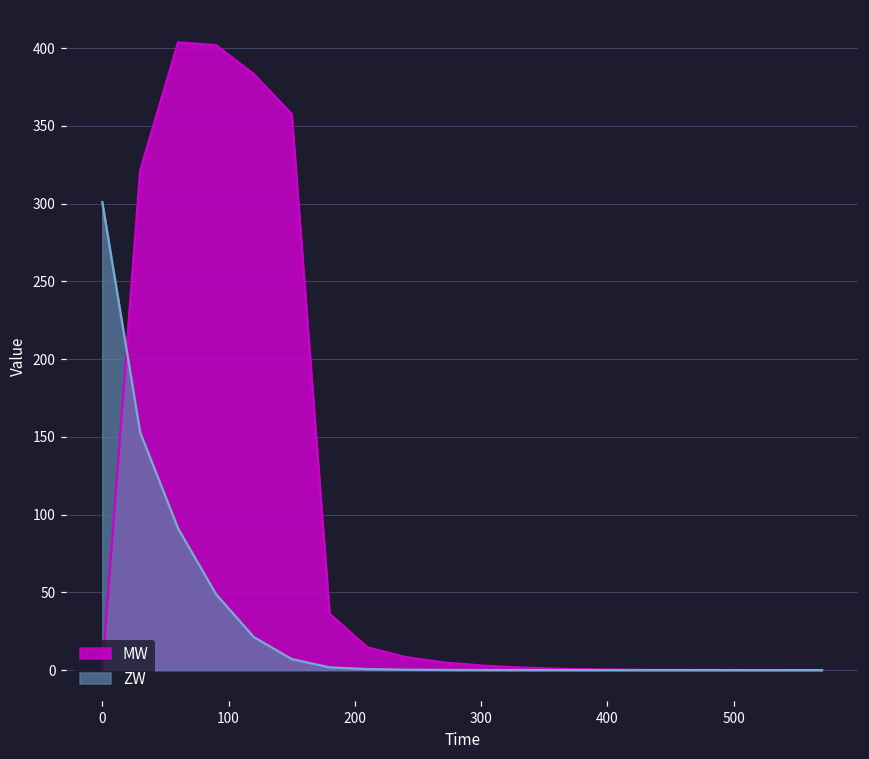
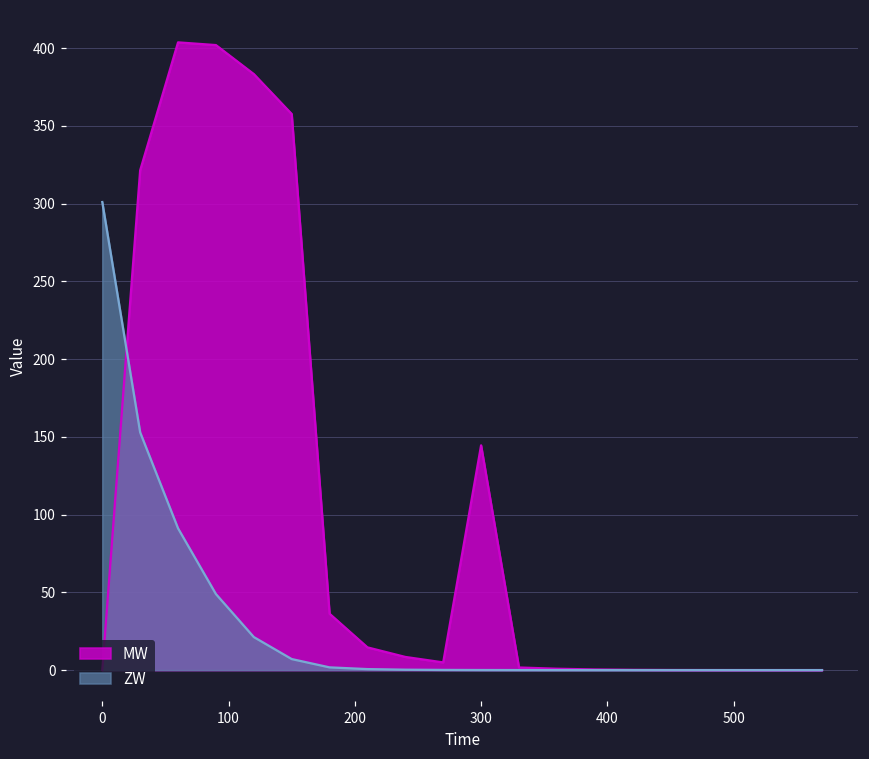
MW, 300: 3 -> 145
